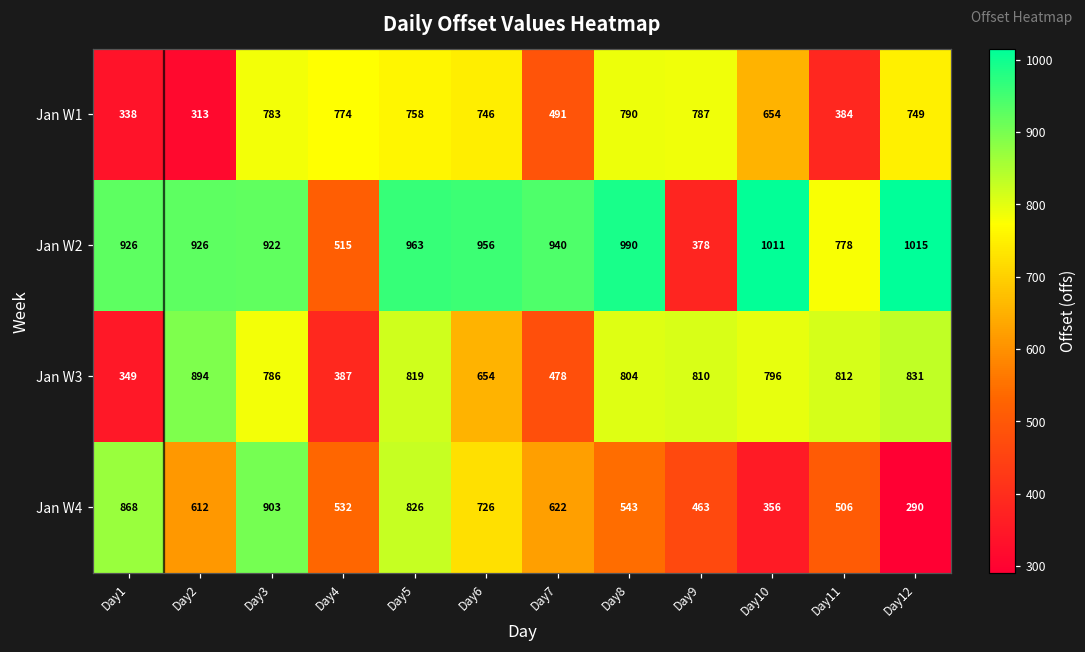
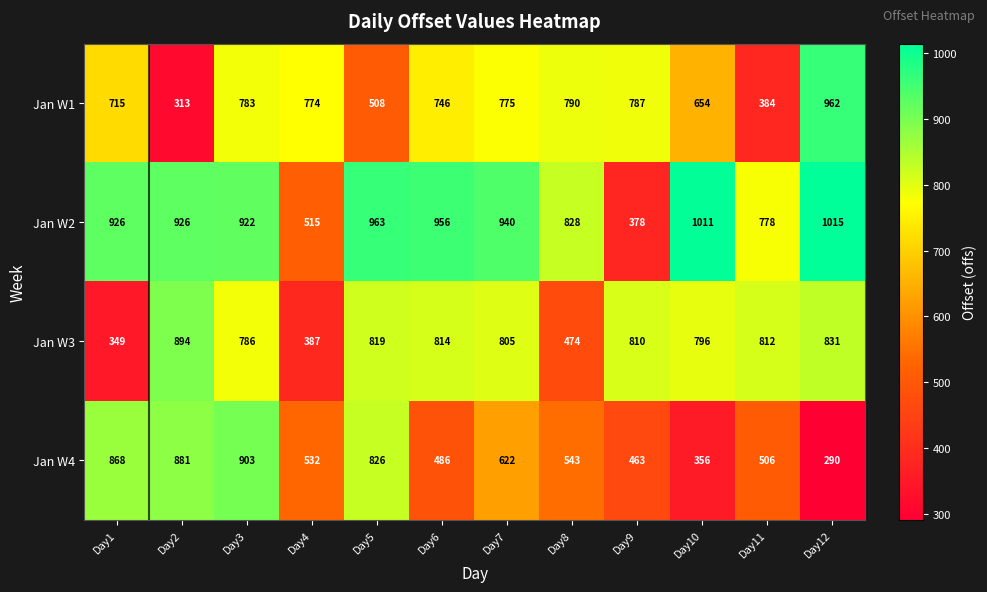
Jan W1, Day1: 338 -> 715
Jan W1, Day5: 758 -> 508
Jan W1, Day7: 491 -> 775
Jan W1, Day12: 749 -> 962
Jan W2, Day8: 990 -> 828
Jan W3, Day6: 654 -> 814
Jan W3, Day7: 478 -> 805
Jan W3, Day8: 804 -> 474
Jan W4, Day2: 612 -> 881
Jan W4, Day6: 726 -> 486
